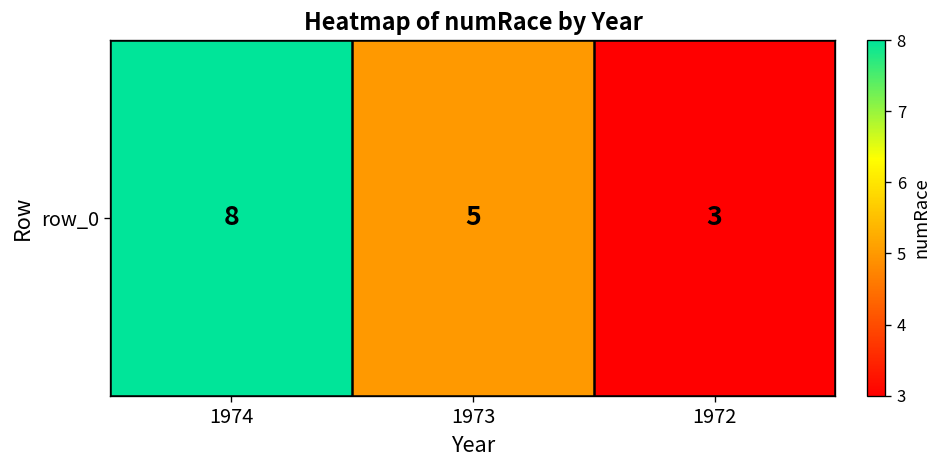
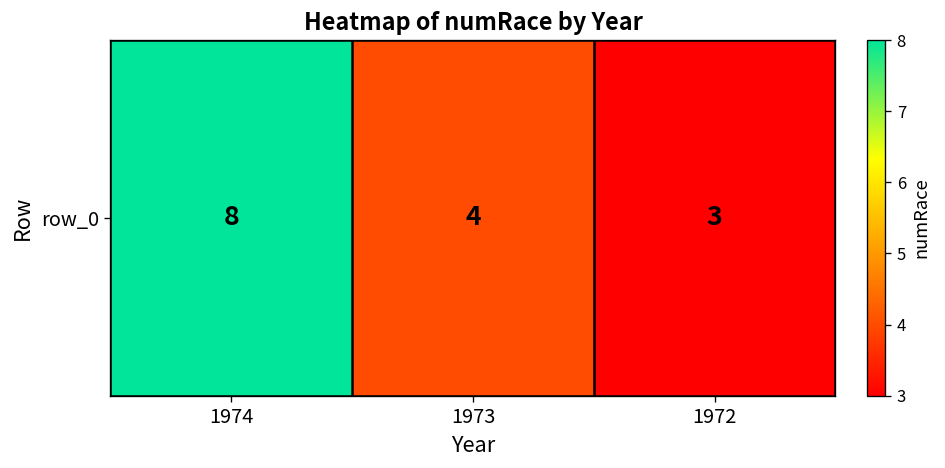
row_0, 1973: 5 -> 4
